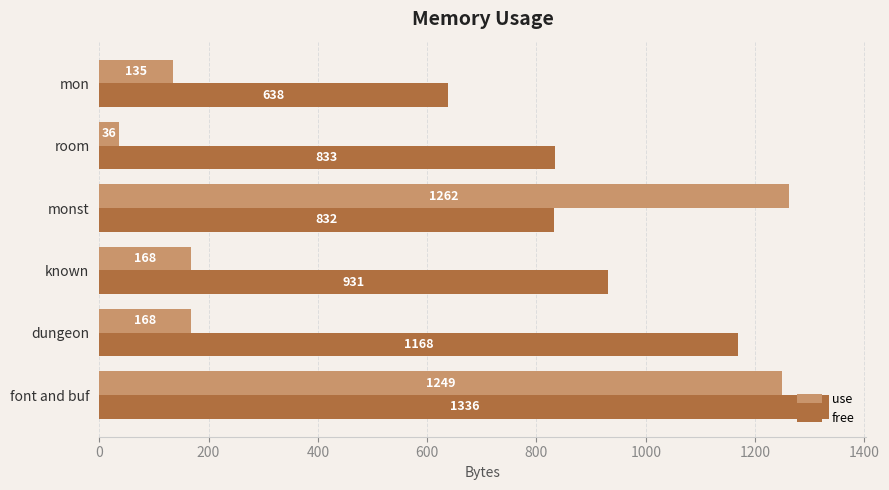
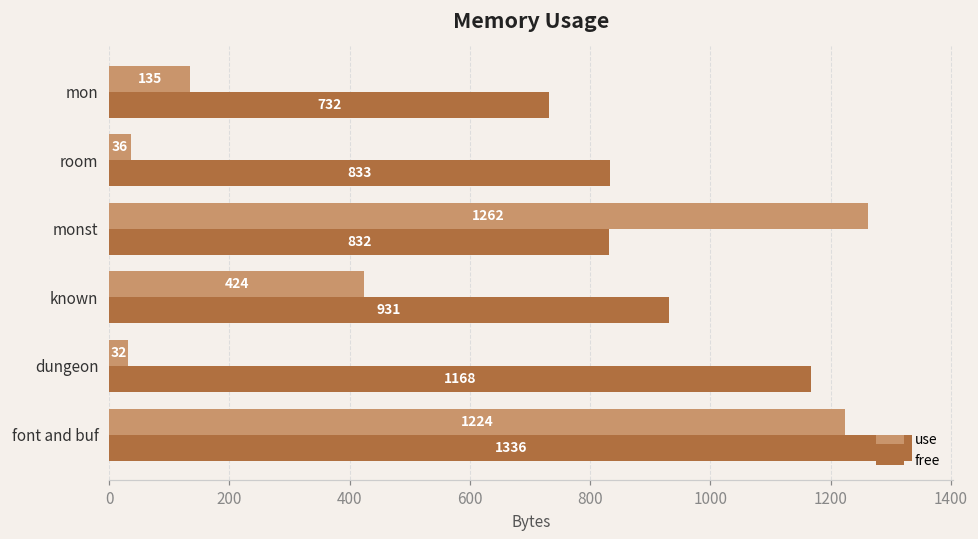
free, mon: 638 -> 732
use, known: 168 -> 424
use, dungeon: 168 -> 32
use, font and buf: 1249 -> 1224
